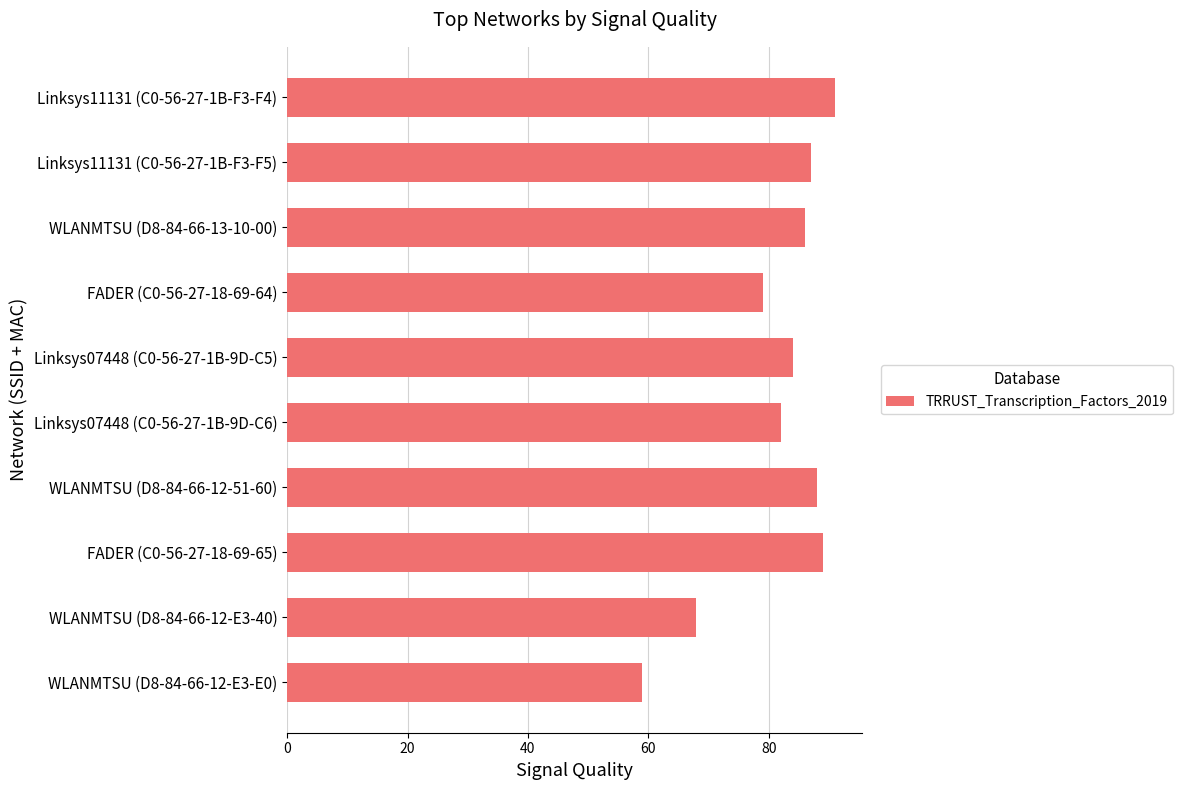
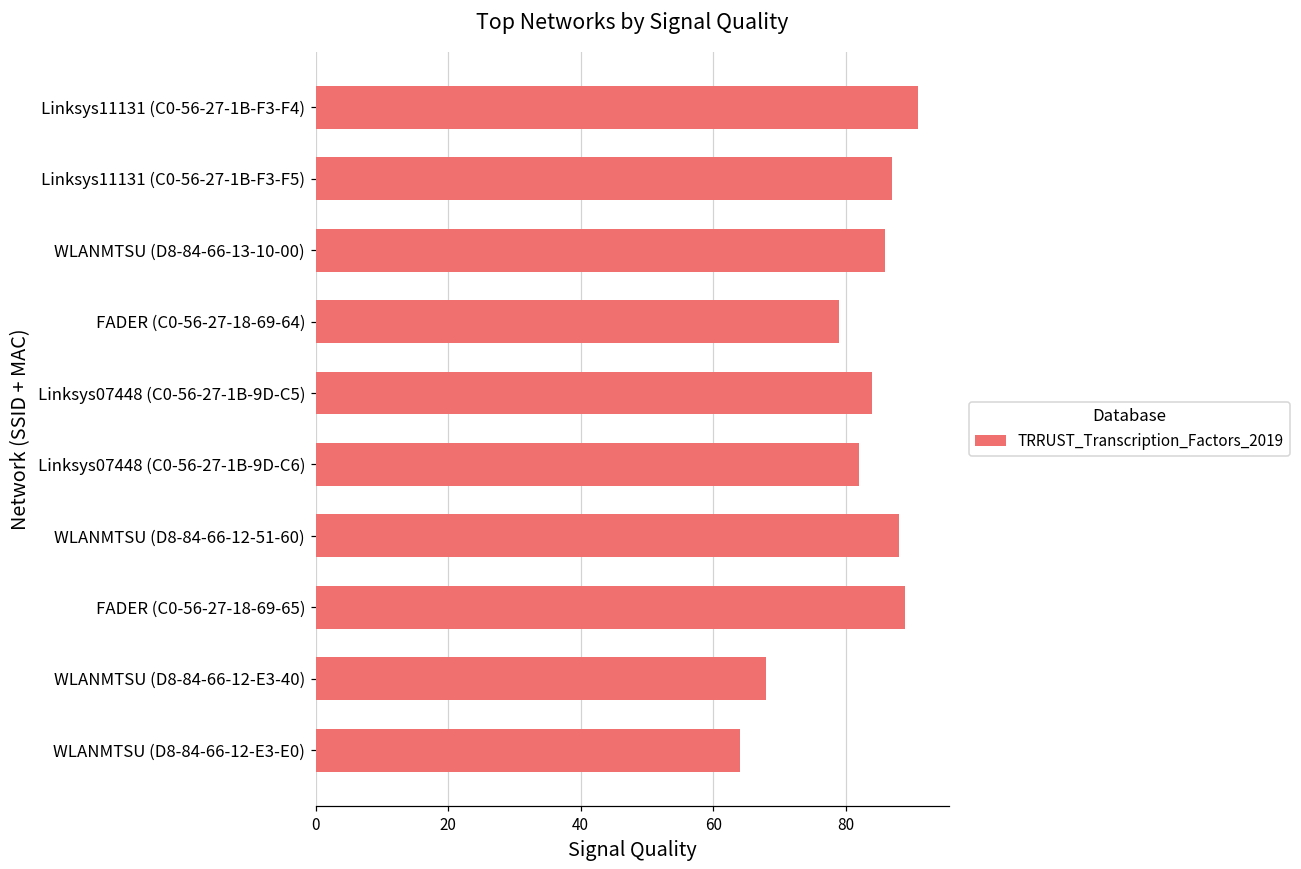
WLANMTSU (D8-84-66-12-E3-E0): 59 -> 64
